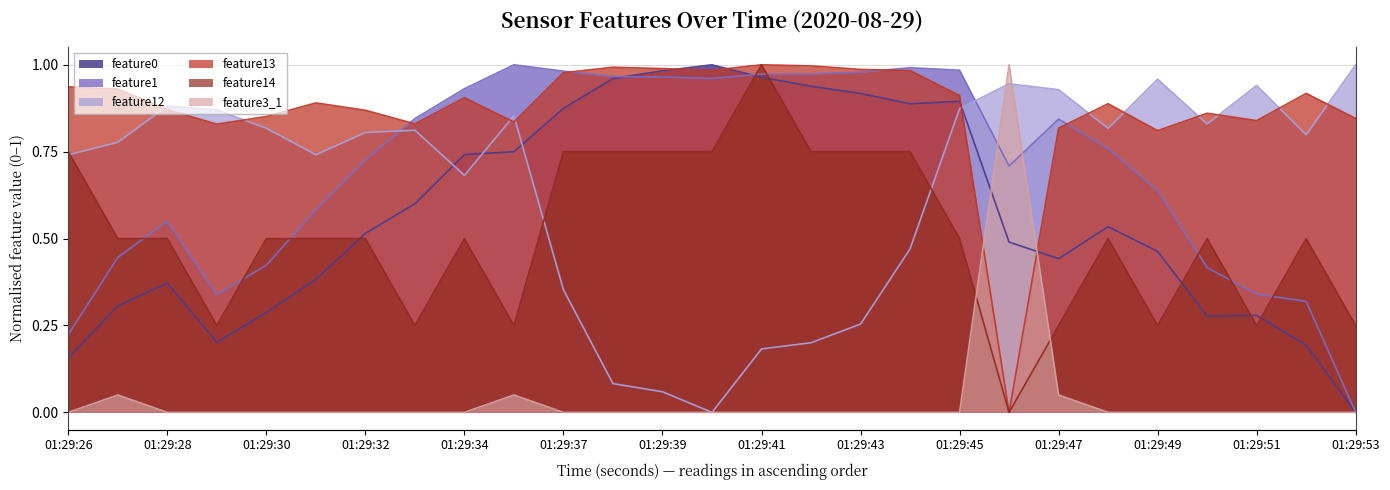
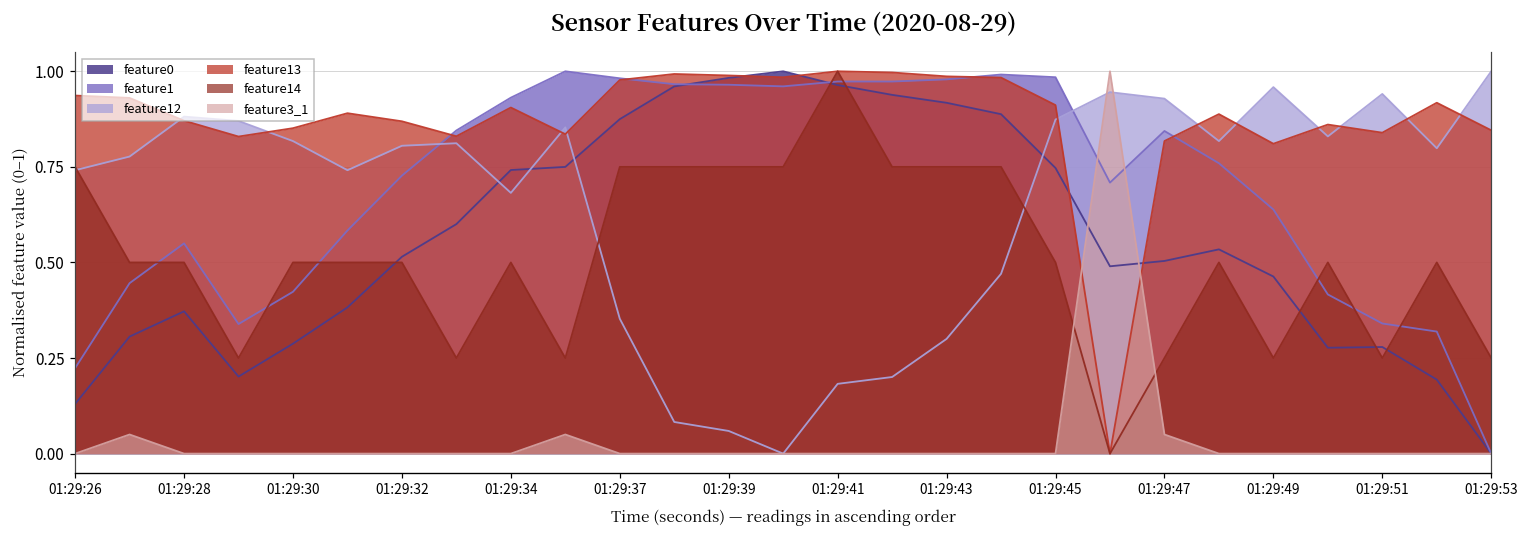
feature0, 01:29:26: 0.16 -> 0.13
feature12, 01:29:43: 0.25 -> 0.30
feature0, 01:29:45: 0.90 -> 0.75
feature0, 01:29:47: 0.44 -> 0.50
